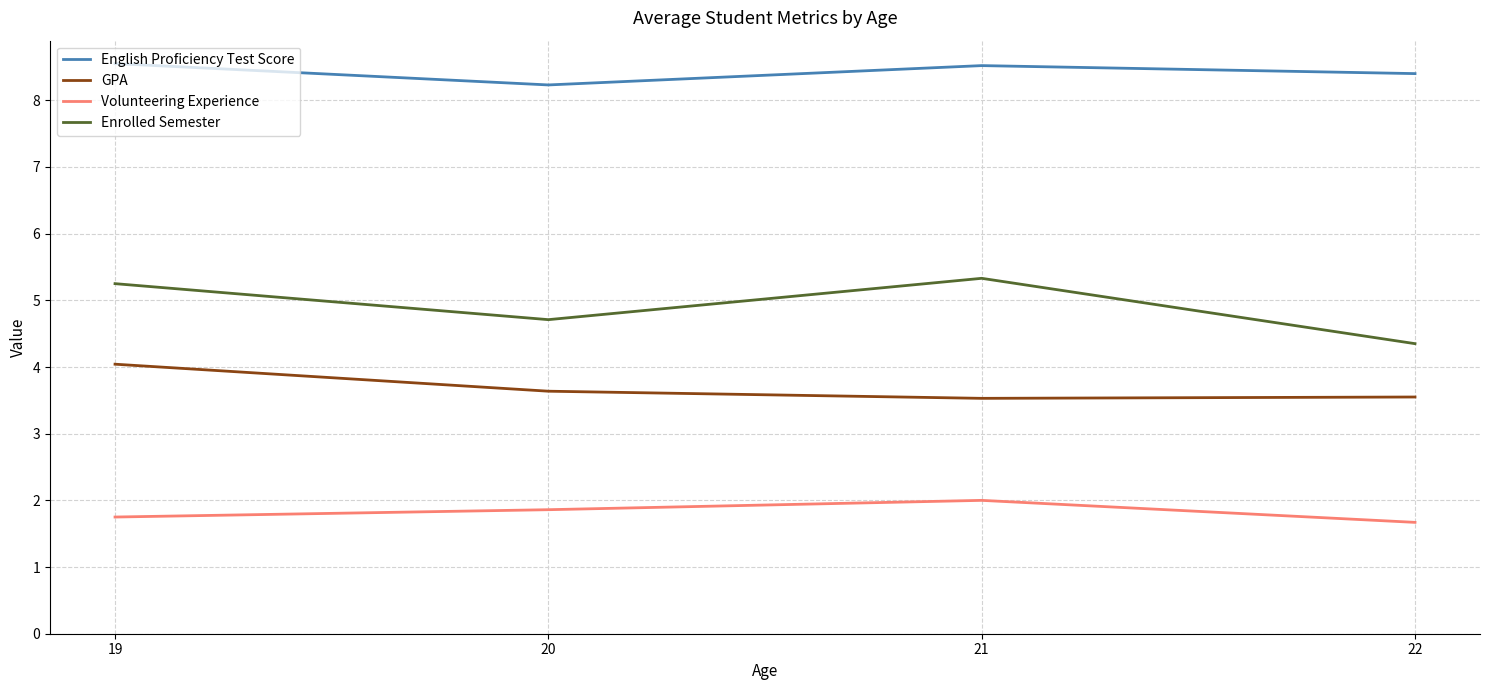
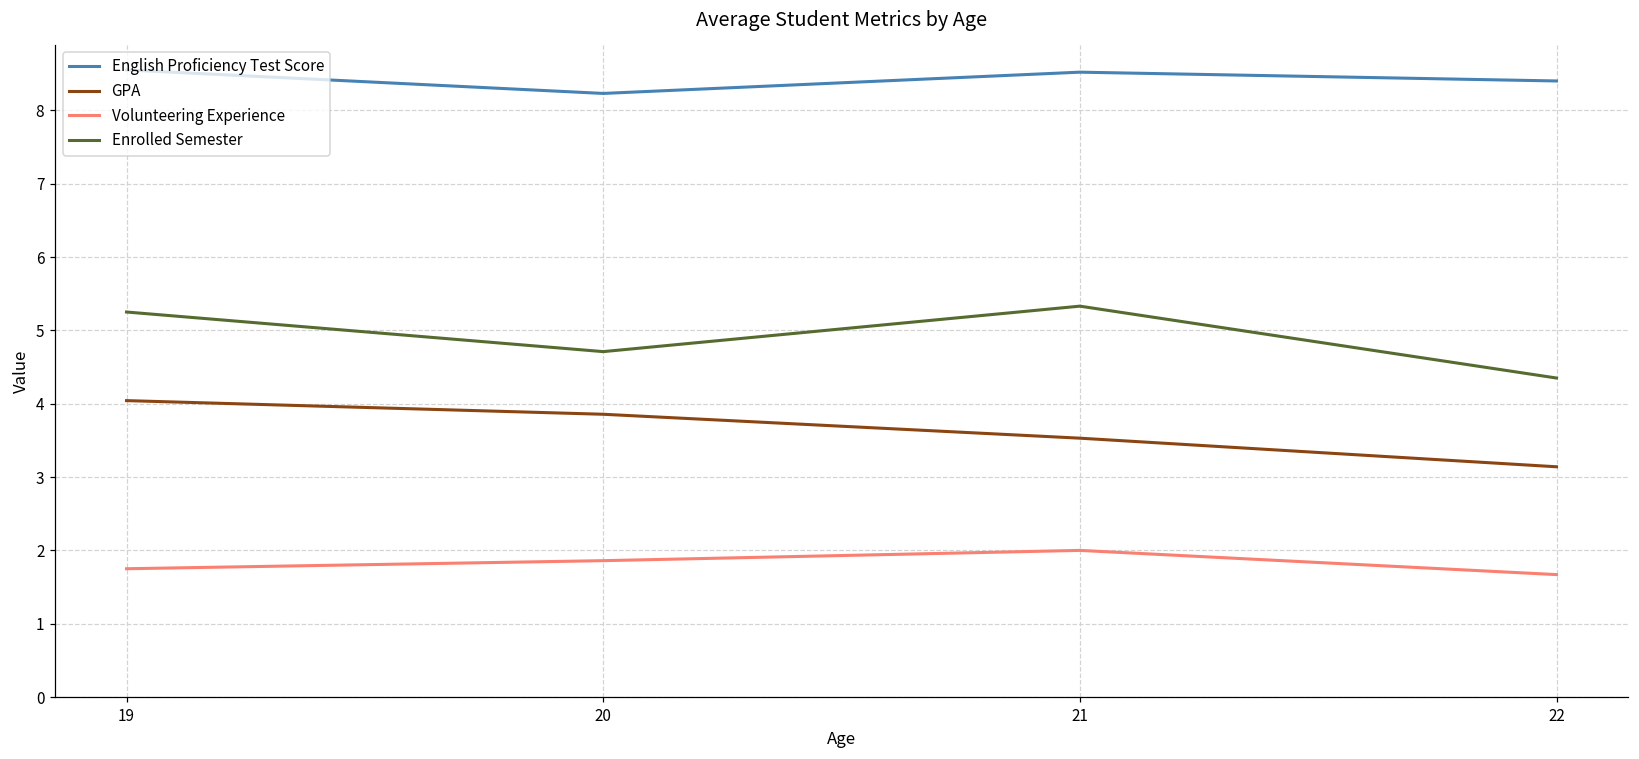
GPA, 20: 3.6 -> 3.9
GPA, 22: 3.6 -> 3.1
